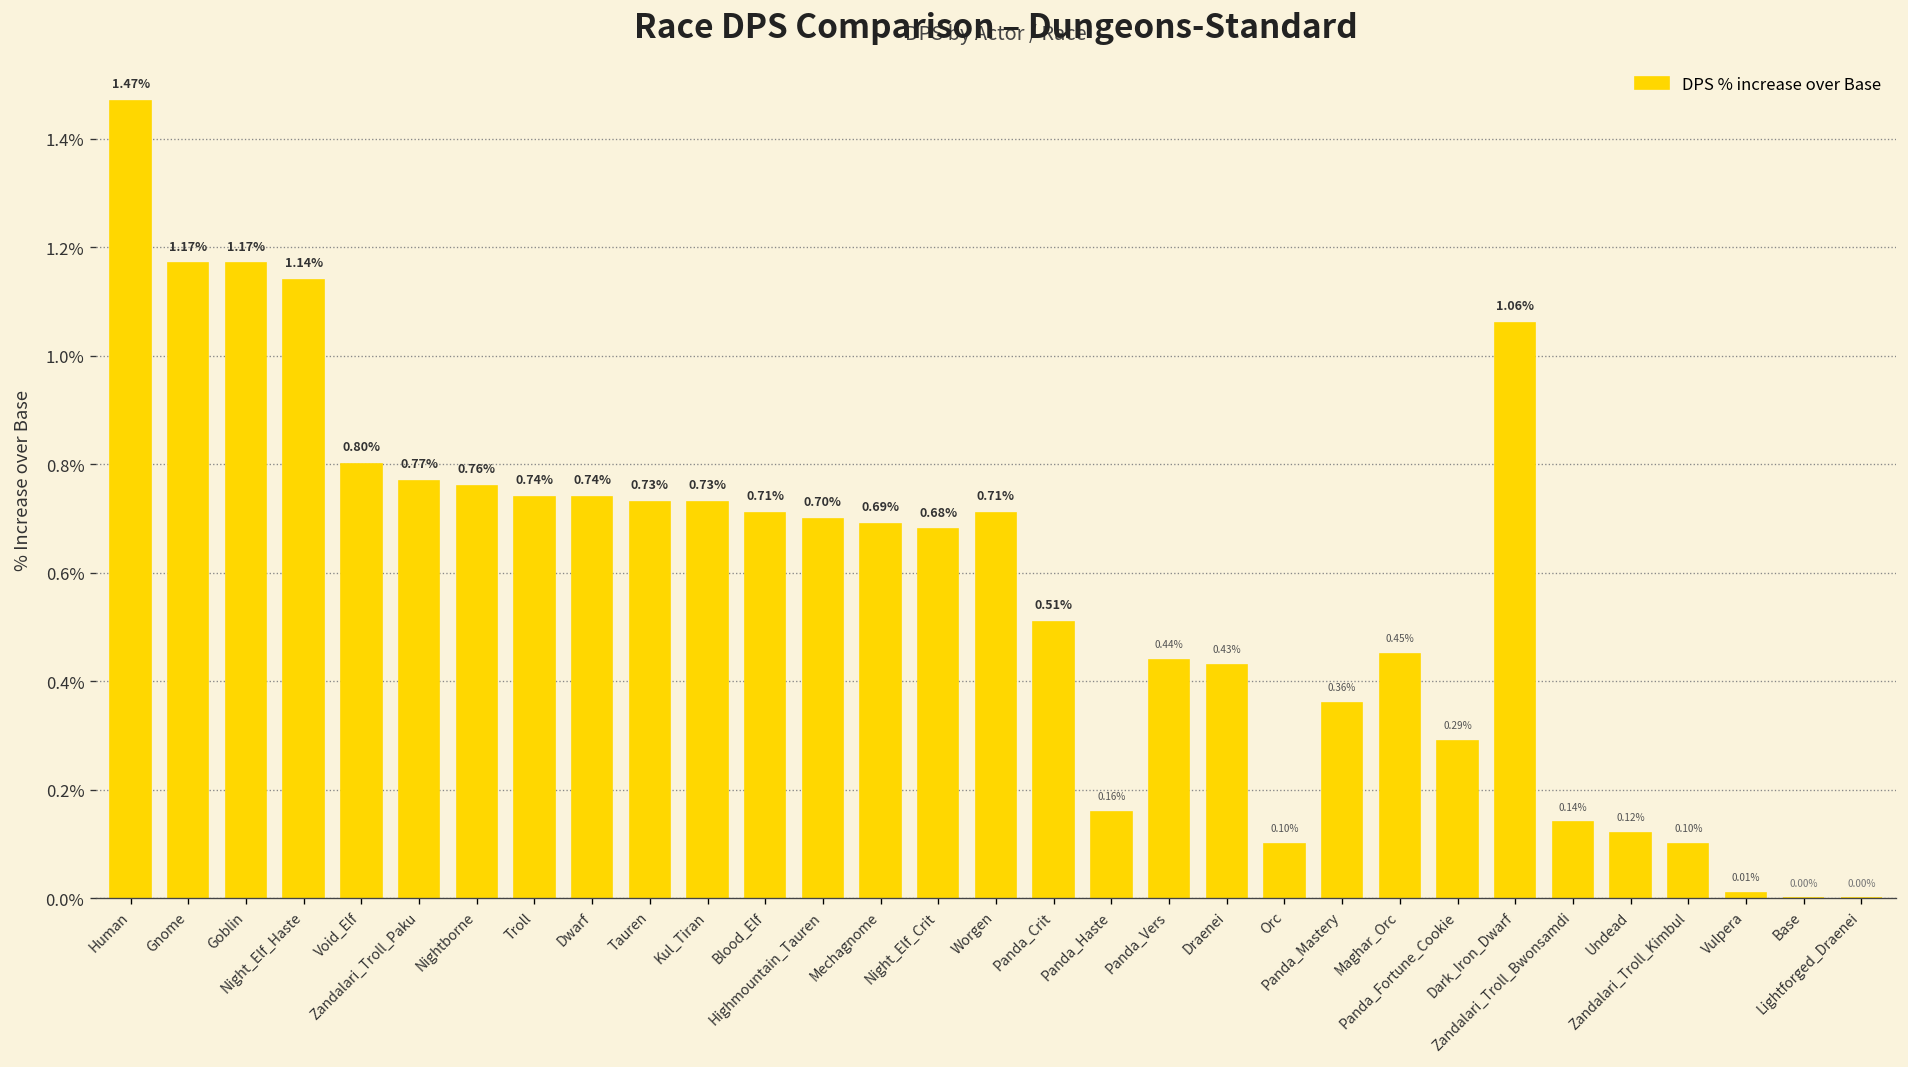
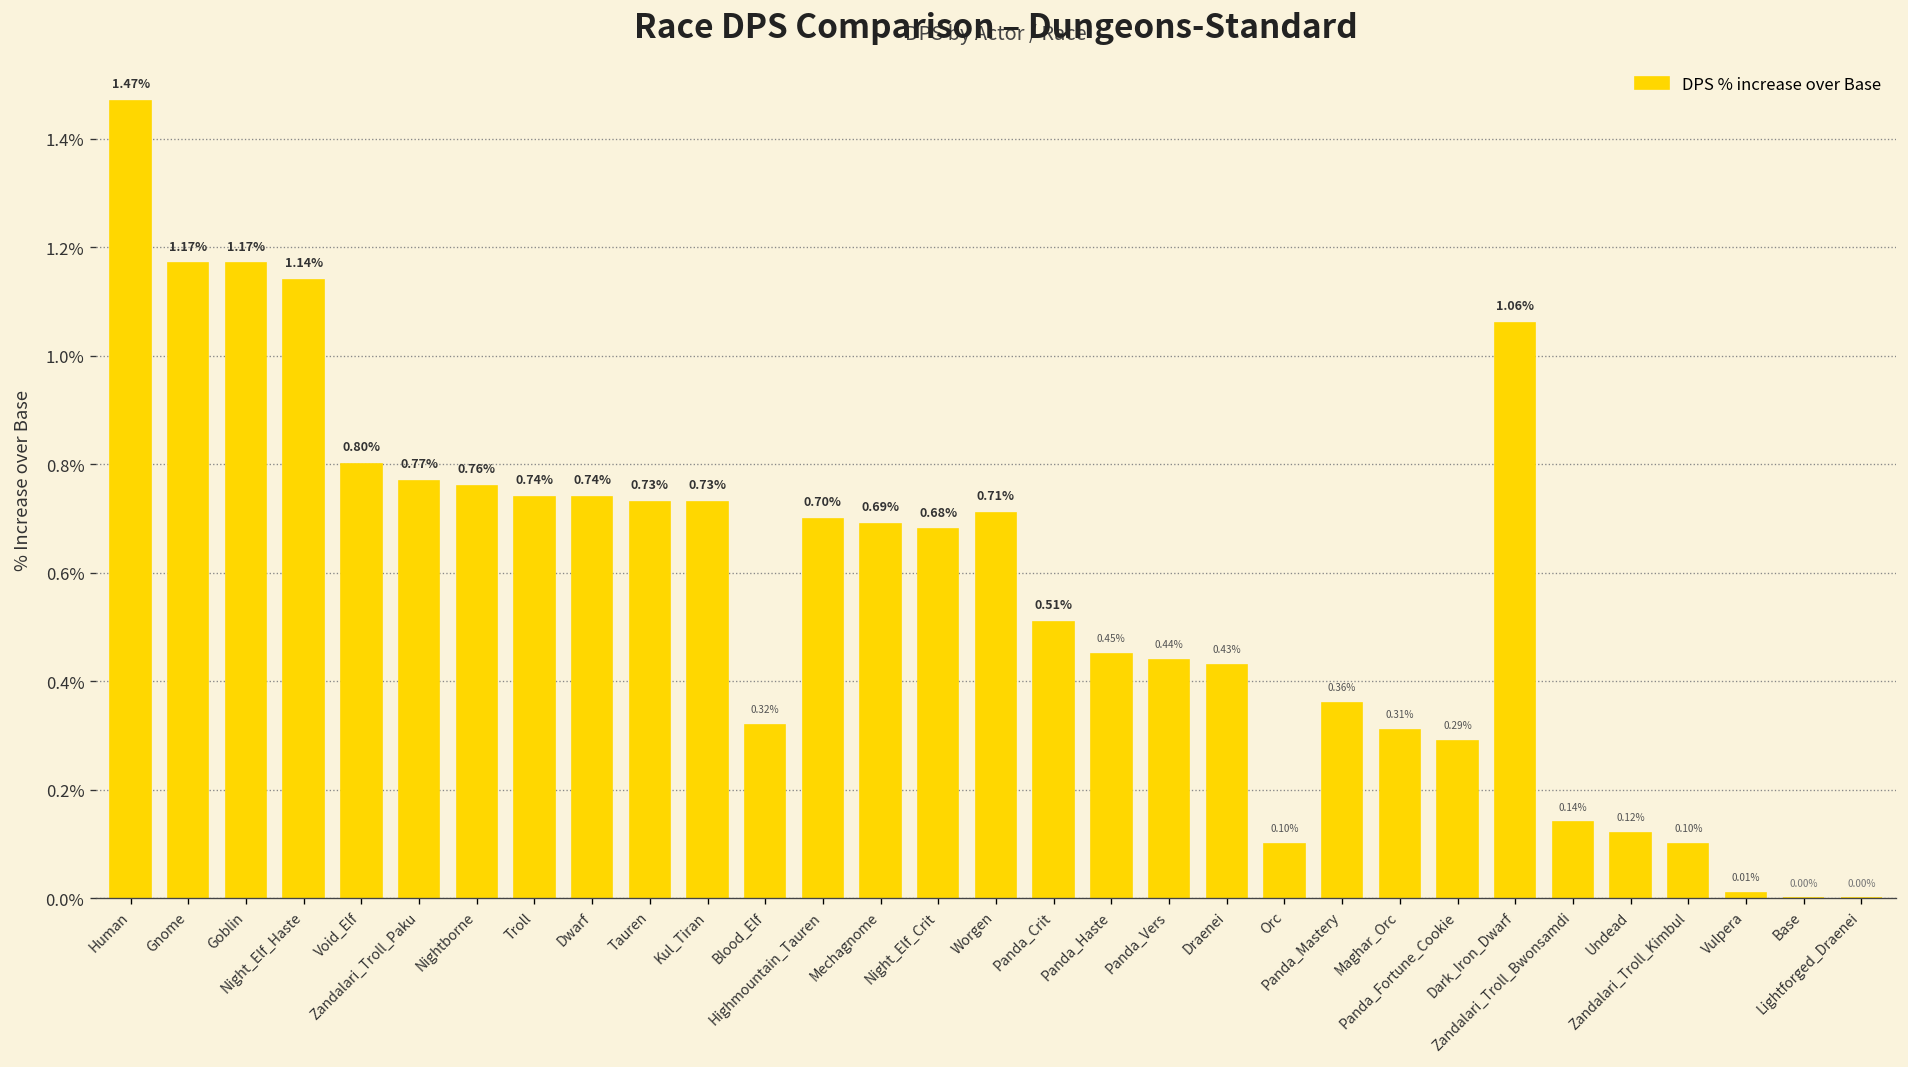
Blood_Elf: 0.71% -> 0.32%
Panda_Haste: 0.16% -> 0.45%
Maghar_Orc: 0.45% -> 0.31%
